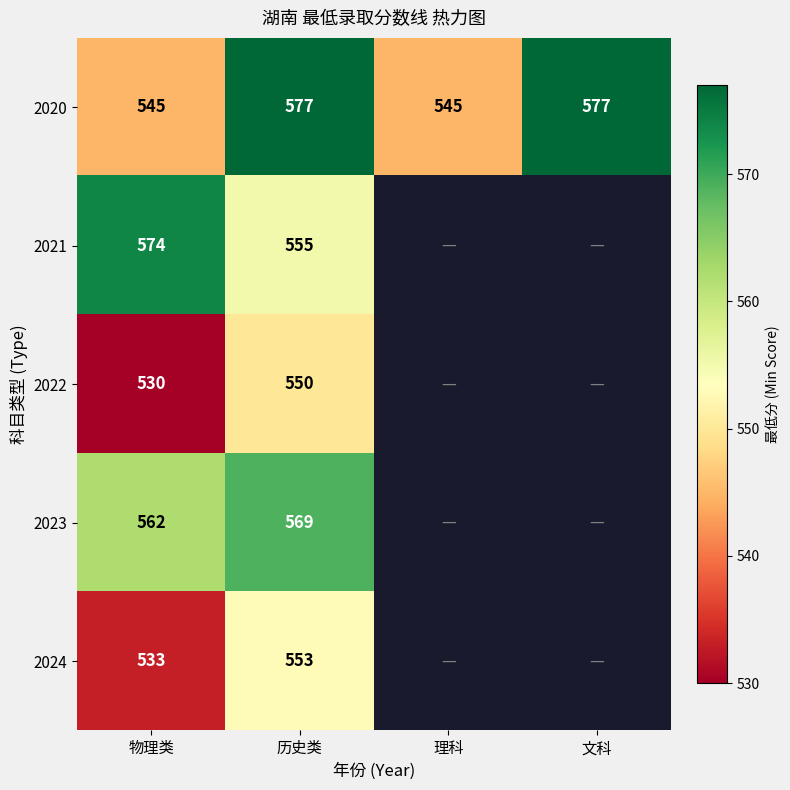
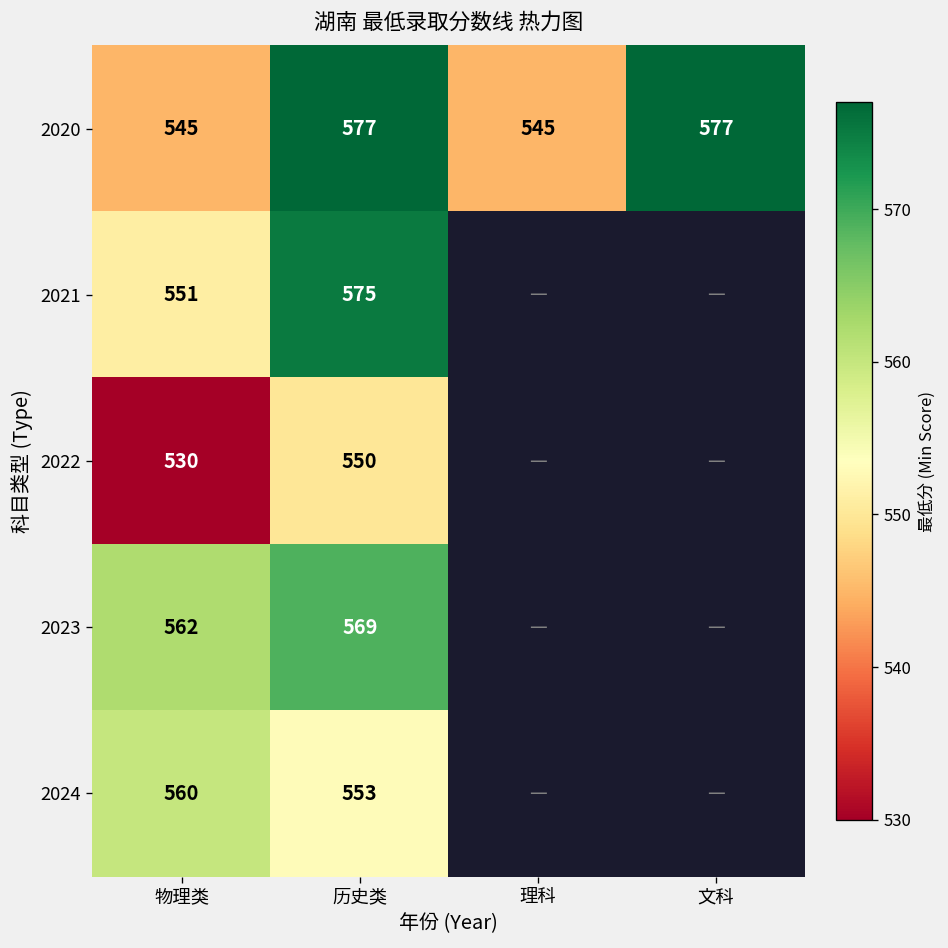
2021, 物理类: 574 -> 551
2021, 历史类: 555 -> 575
2024, 物理类: 533 -> 560
